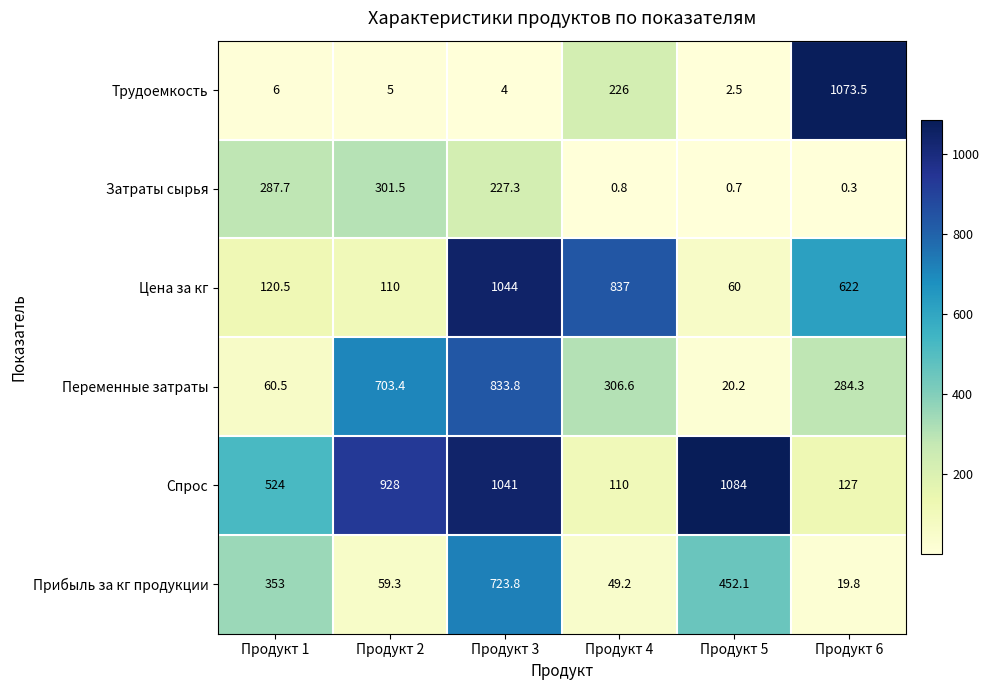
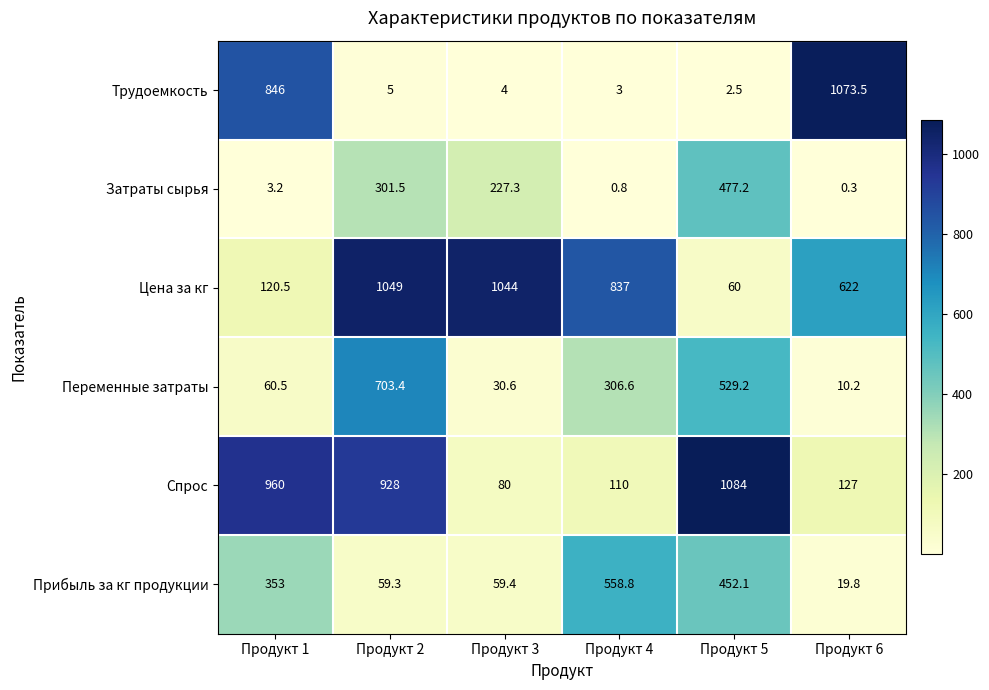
Трудоемкость, Продукт 1: 6 -> 846
Трудоемкость, Продукт 4: 226 -> 3
Затраты сырья, Продукт 1: 287.7 -> 3.2
Затраты сырья, Продукт 5: 0.7 -> 477.2
Цена за кг, Продукт 2: 110 -> 1049
Переменные затраты, Продукт 3: 833.8 -> 30.6
Переменные затраты, Продукт 5: 20.2 -> 529.2
Переменные затраты, Продукт 6: 284.3 -> 10.2
Спрос, Продукт 1: 524 -> 960
Спрос, Продукт 3: 1041 -> 80
Прибыль за кг продукции, Продукт 3: 723.8 -> 59.4
Прибыль за кг продукции, Продукт 4: 49.2 -> 558.8
